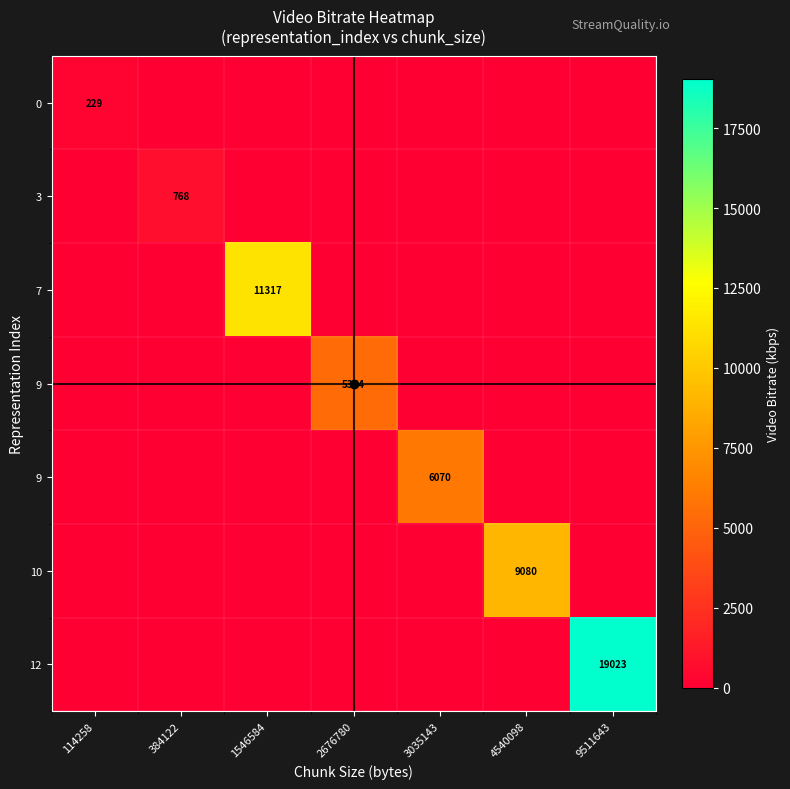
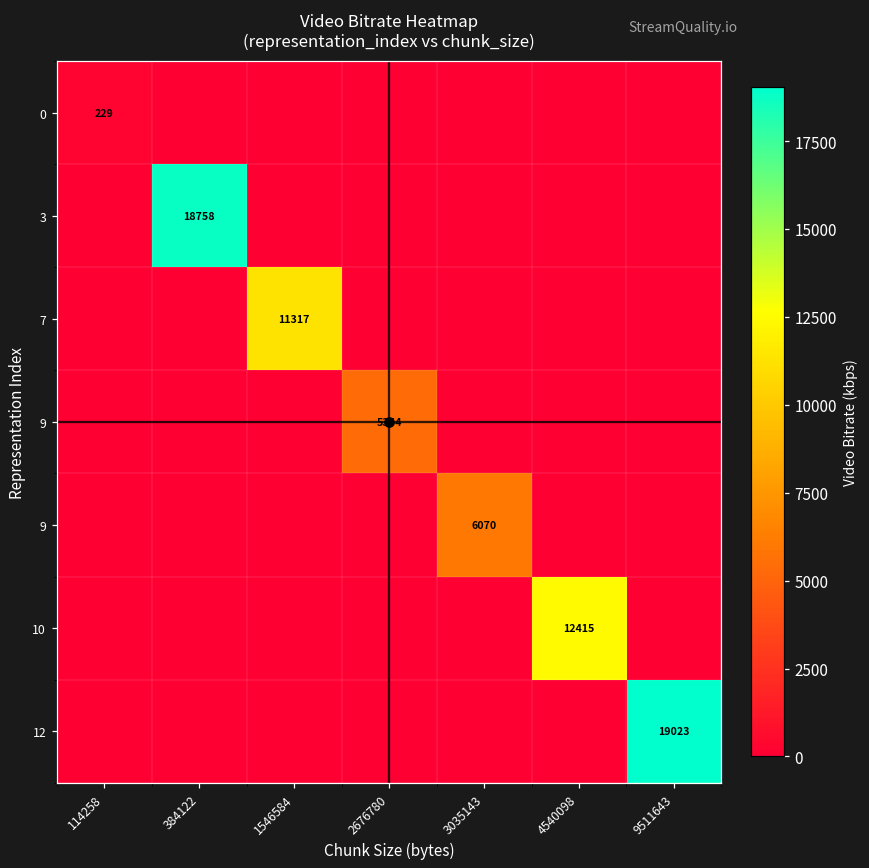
3, 384122: 768 -> 18758
10, 4540098: 9080 -> 12415
